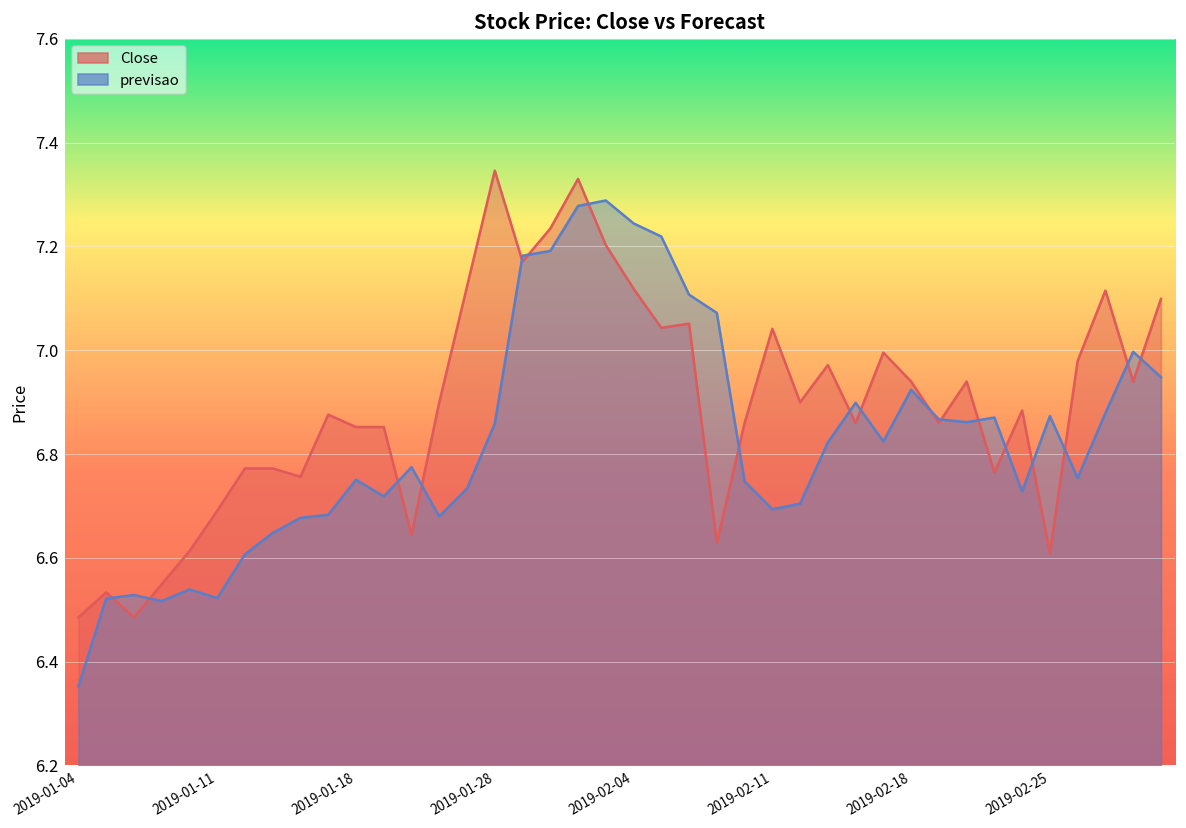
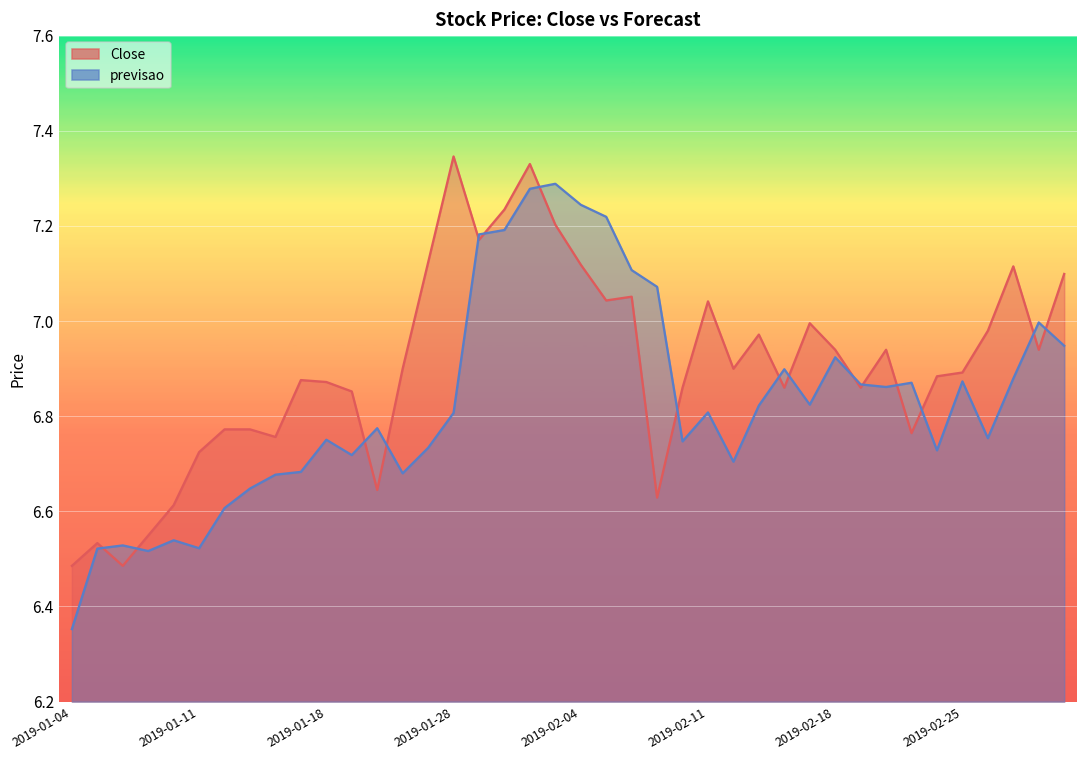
Close, 2019-01-11: 6.69 -> 6.72
Close, 2019-01-18: 6.85 -> 6.87
previsao, 2019-01-28: 6.86 -> 6.81
previsao, 2019-02-11: 6.69 -> 6.81
Close, 2019-02-25: 6.61 -> 6.89
